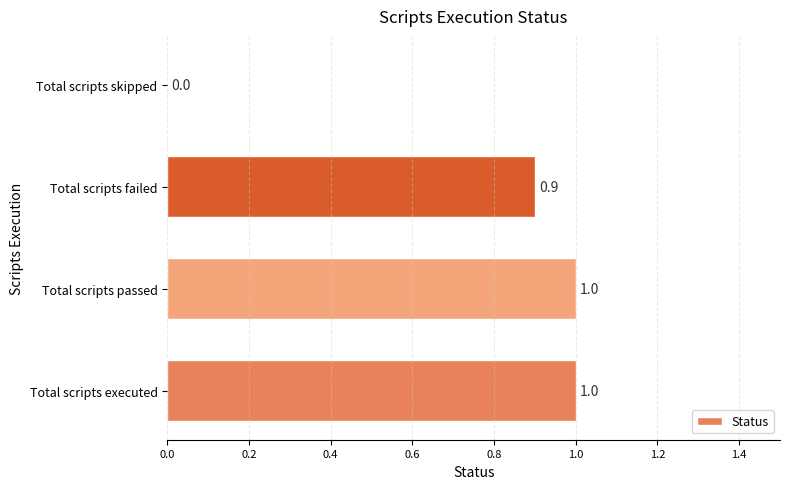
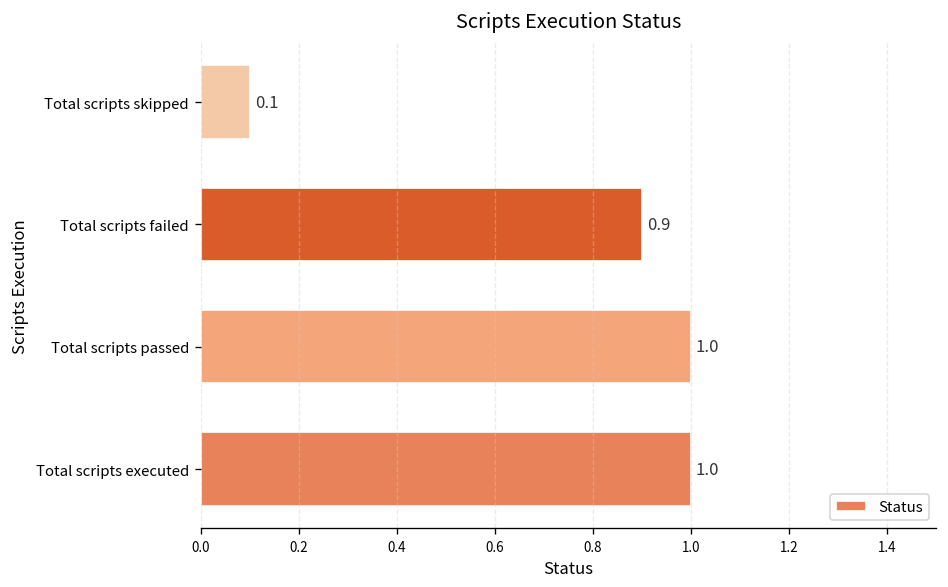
Total scripts skipped: 0.0 -> 0.1
